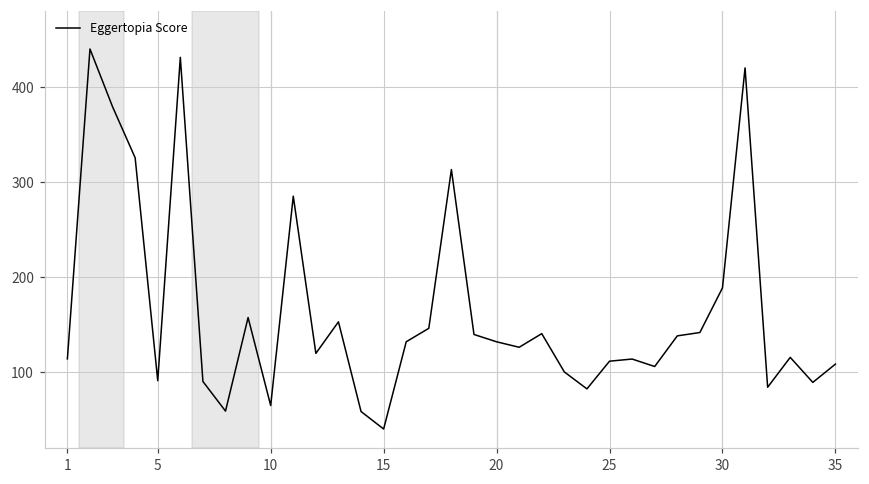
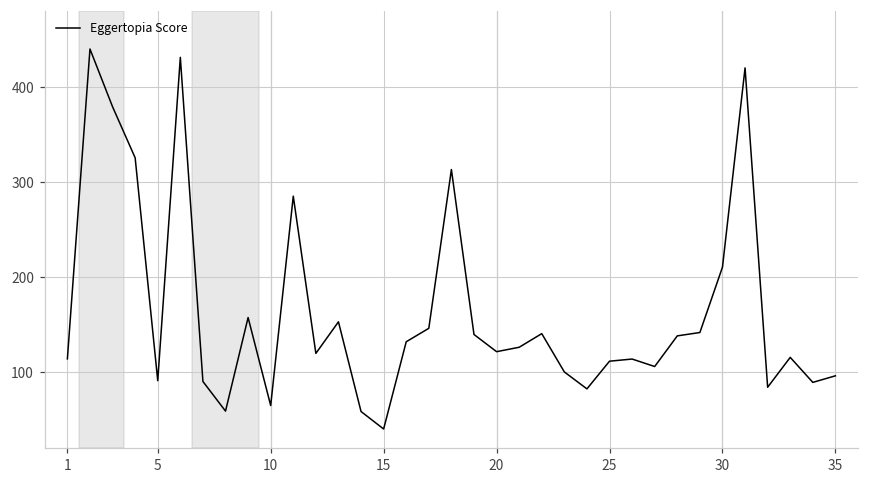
20: 130 -> 120
30: 190 -> 210
35: 110 -> 100
